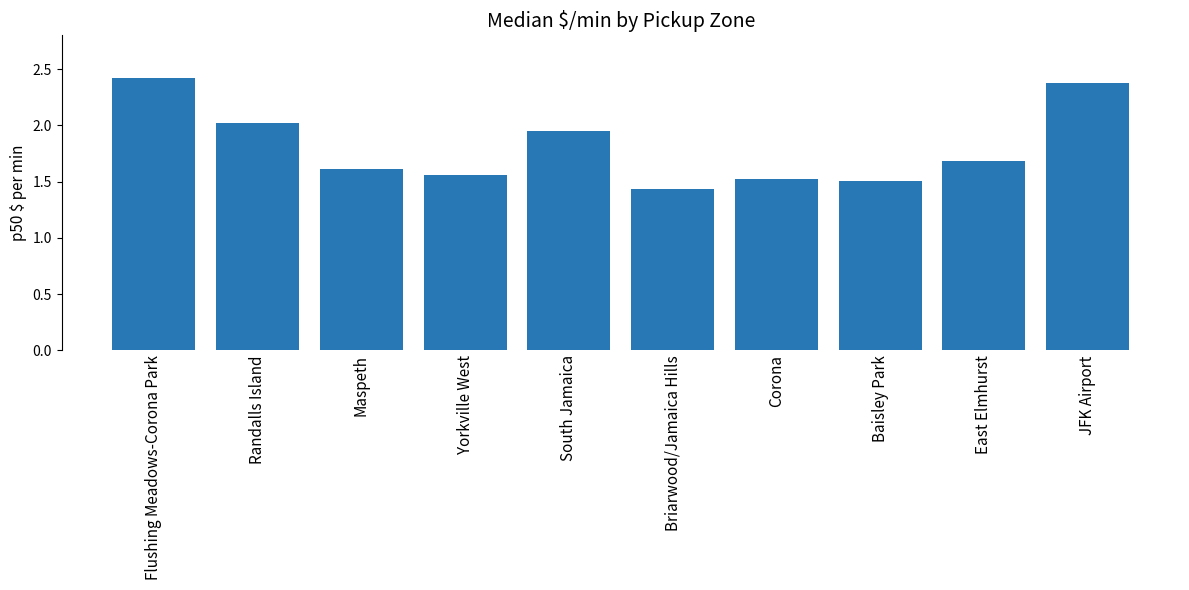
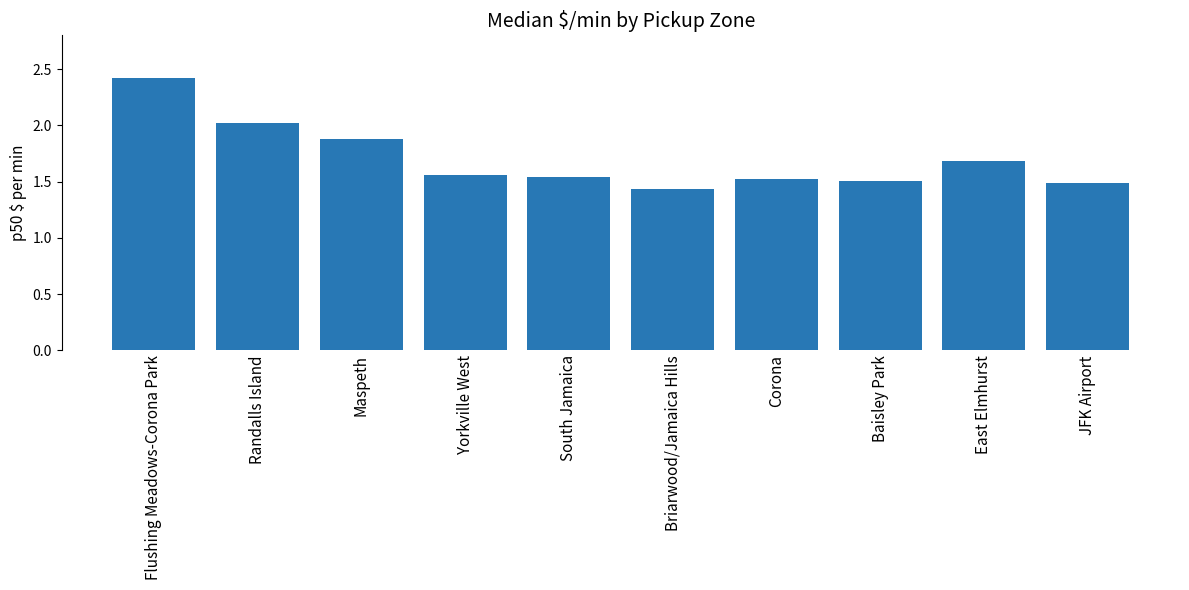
Maspeth: 1.61 -> 1.88
South Jamaica: 1.95 -> 1.54
JFK Airport: 2.38 -> 1.48
